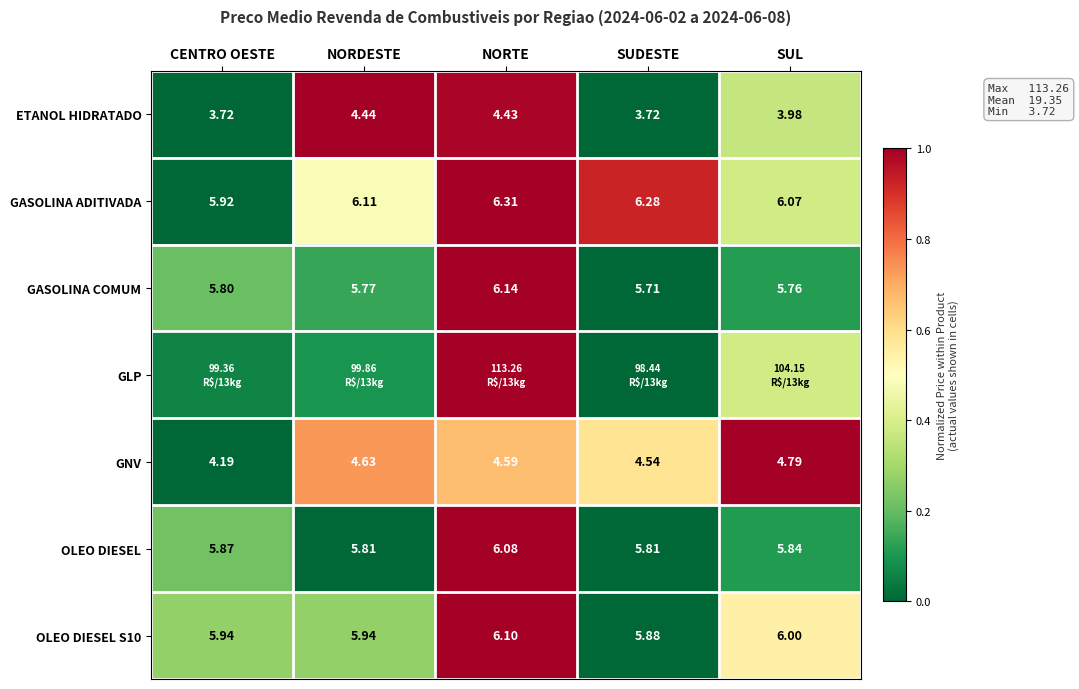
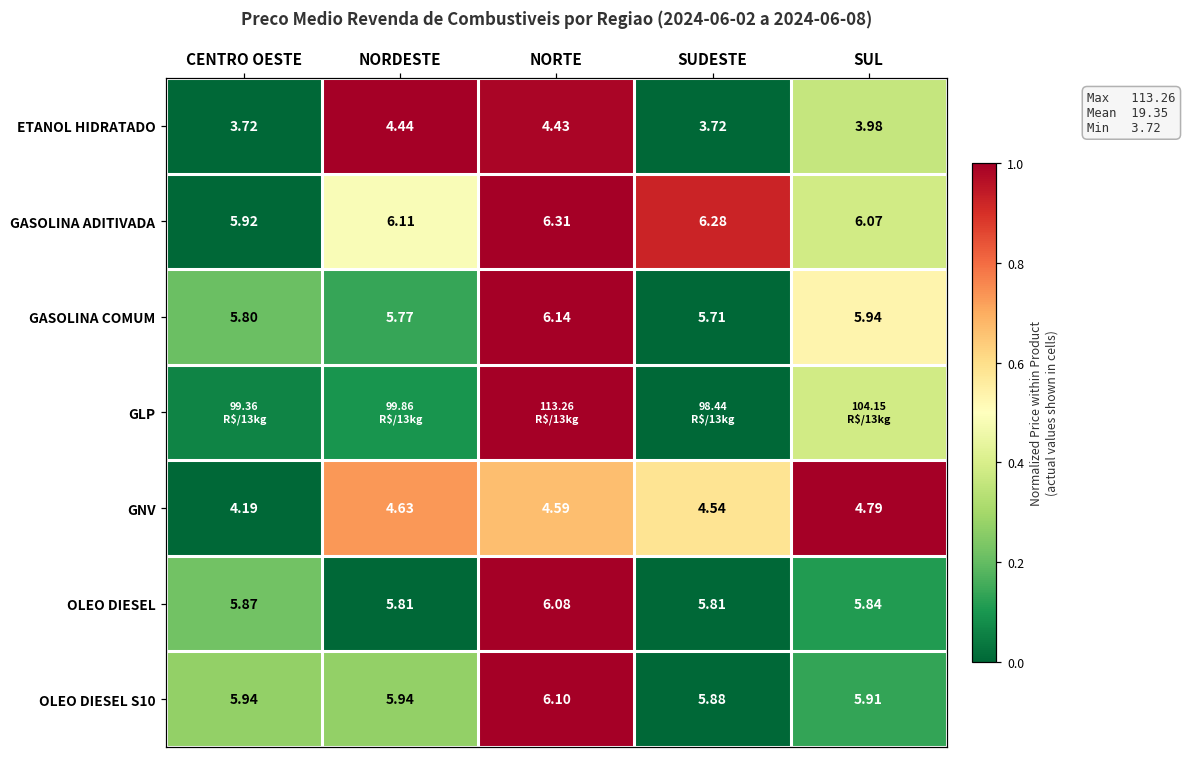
GASOLINA COMUM, SUL: 5.76 -> 5.94
OLEO DIESEL S10, SUL: 6.00 -> 5.91
